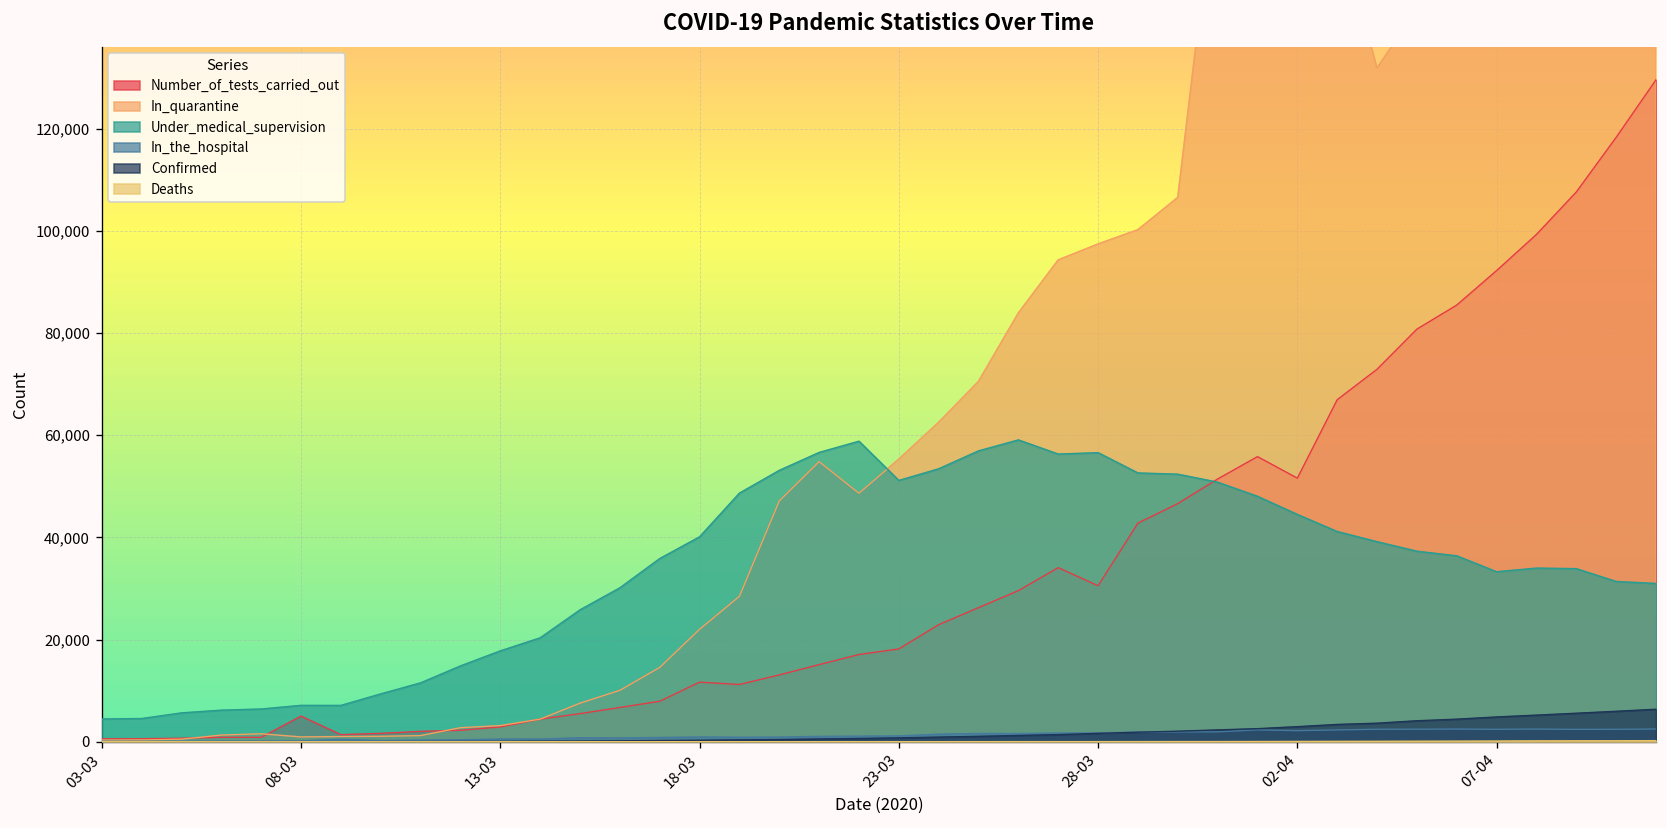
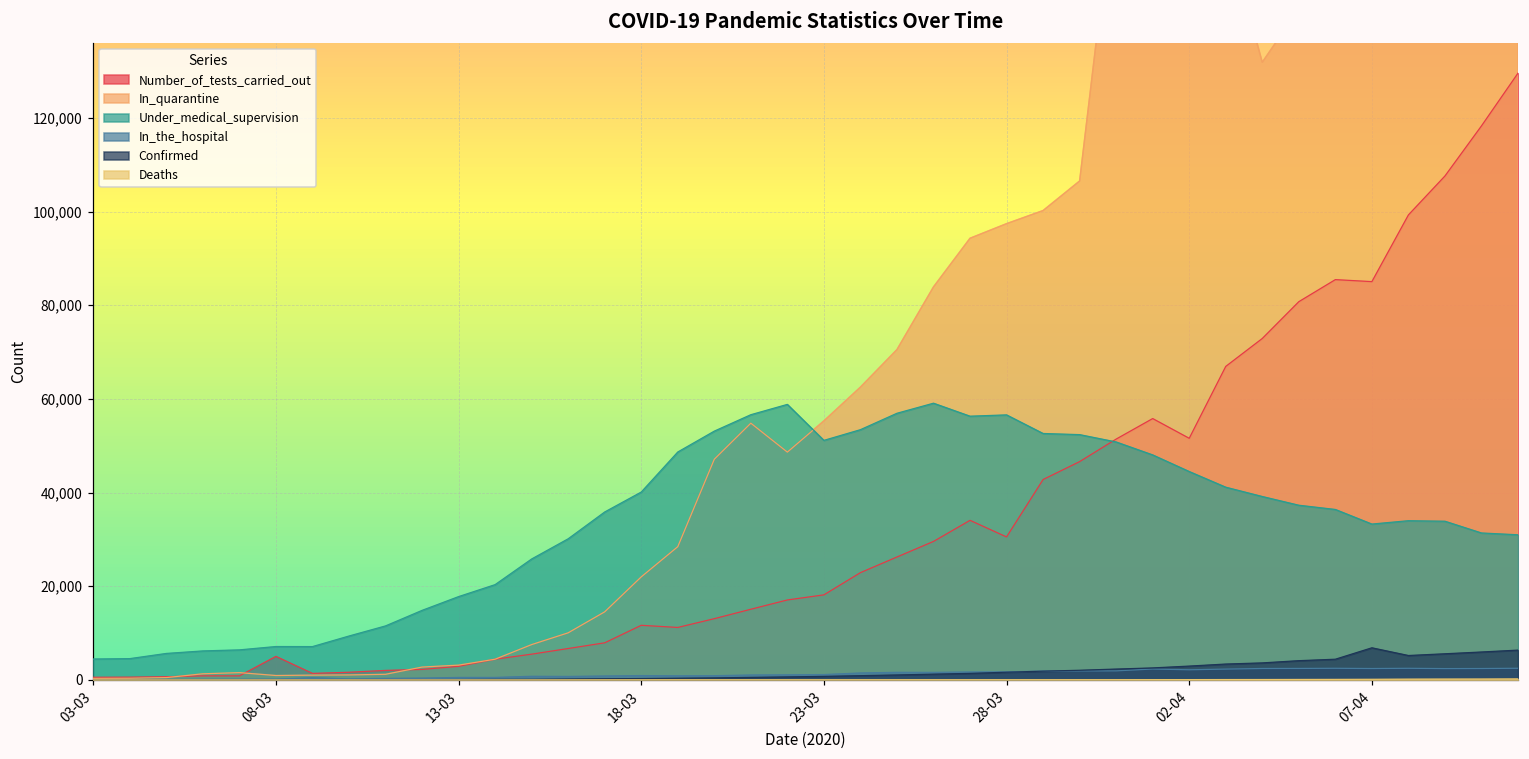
Number_of_tests_carried_out, 07-04: 92,000 -> 85,000
Confirmed, 07-04: 5,000 -> 7,000
